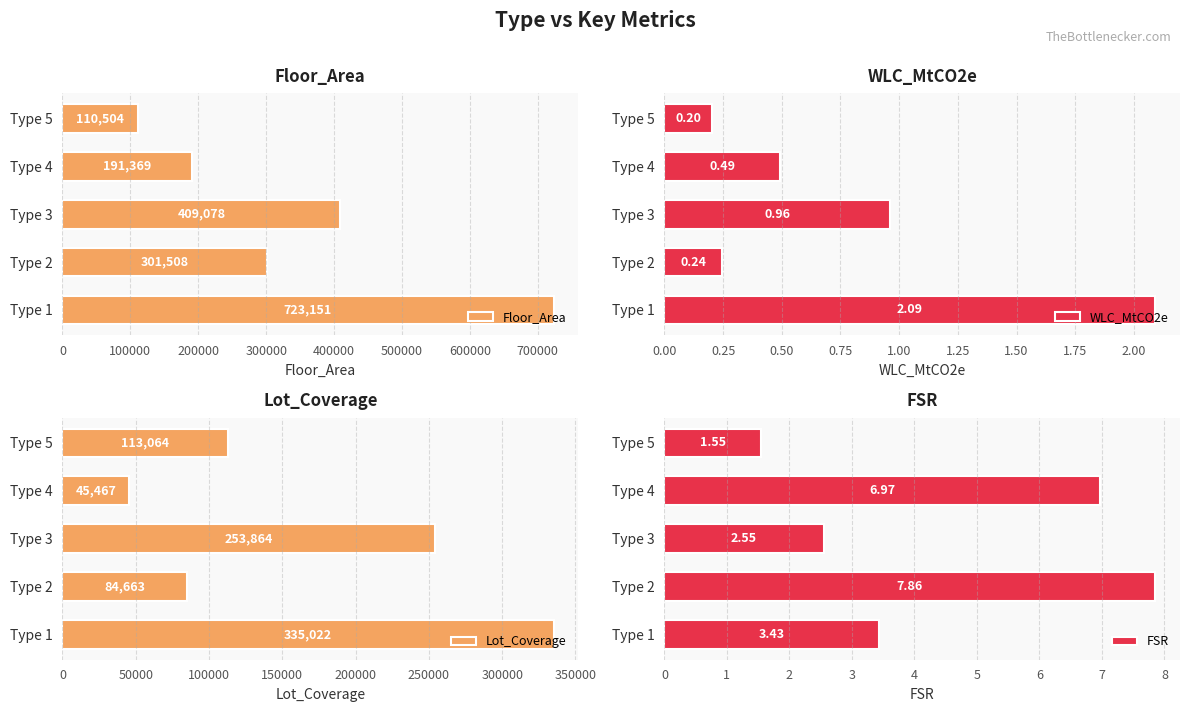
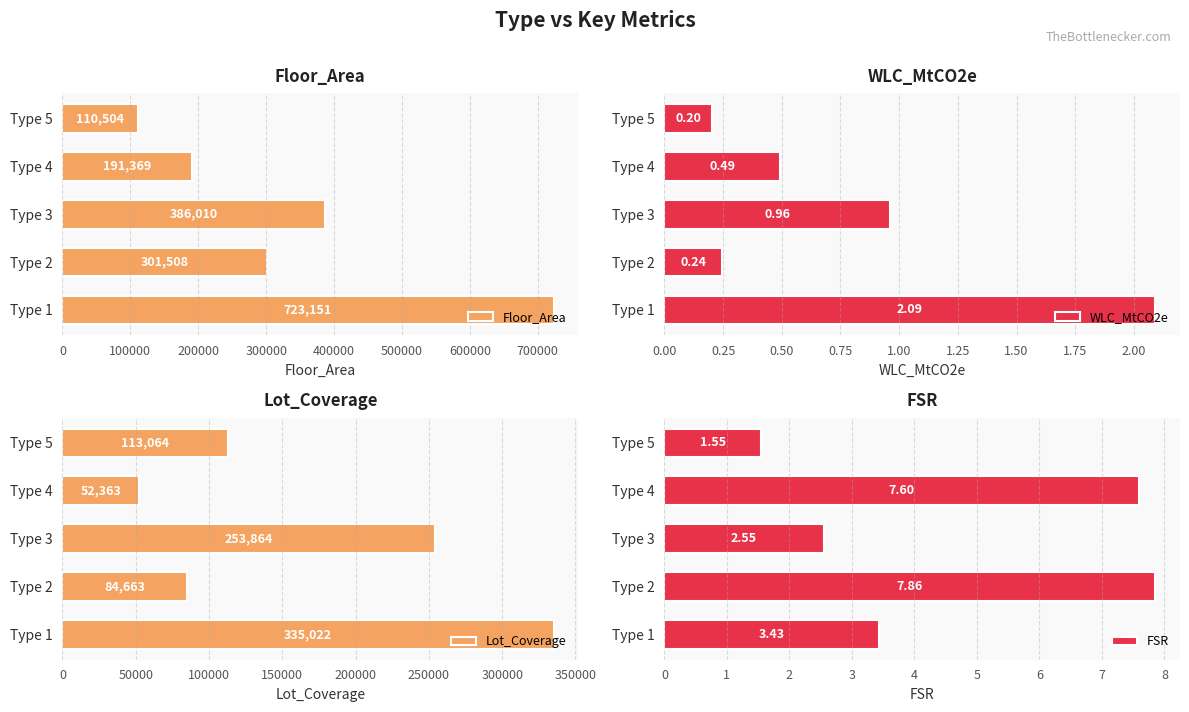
Floor_Area, Type 3: 409,078 -> 386,010
Lot_Coverage, Type 4: 45,467 -> 52,363
FSR, Type 4: 6.97 -> 7.60
